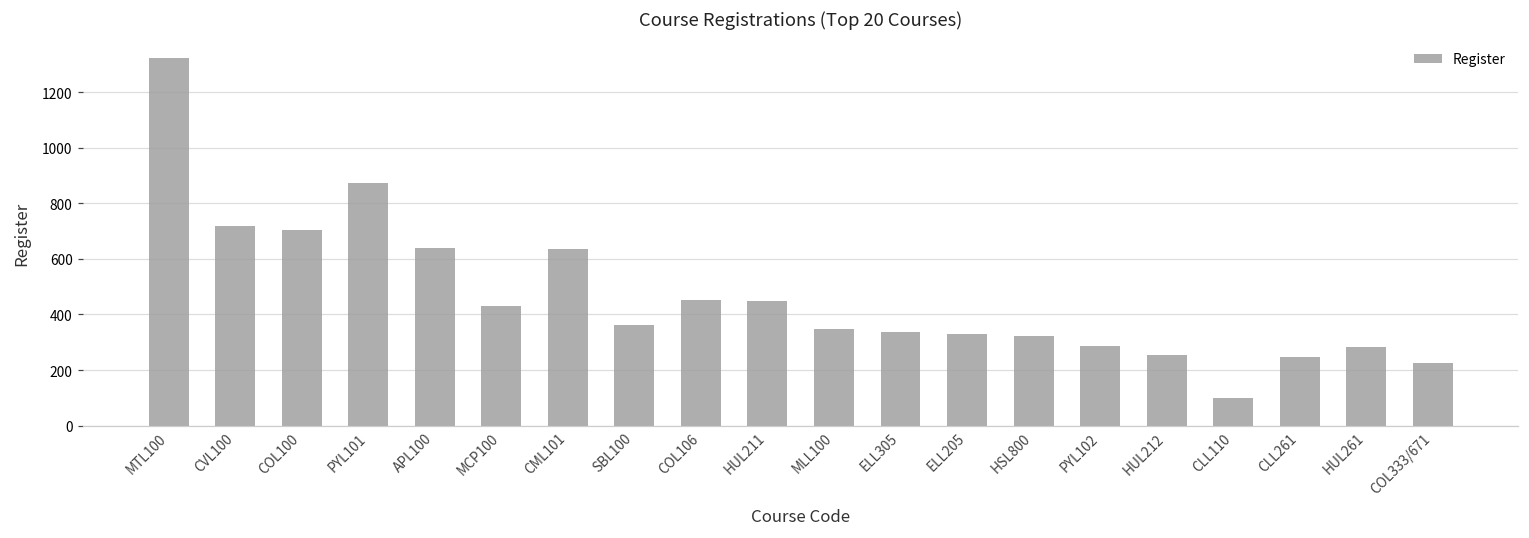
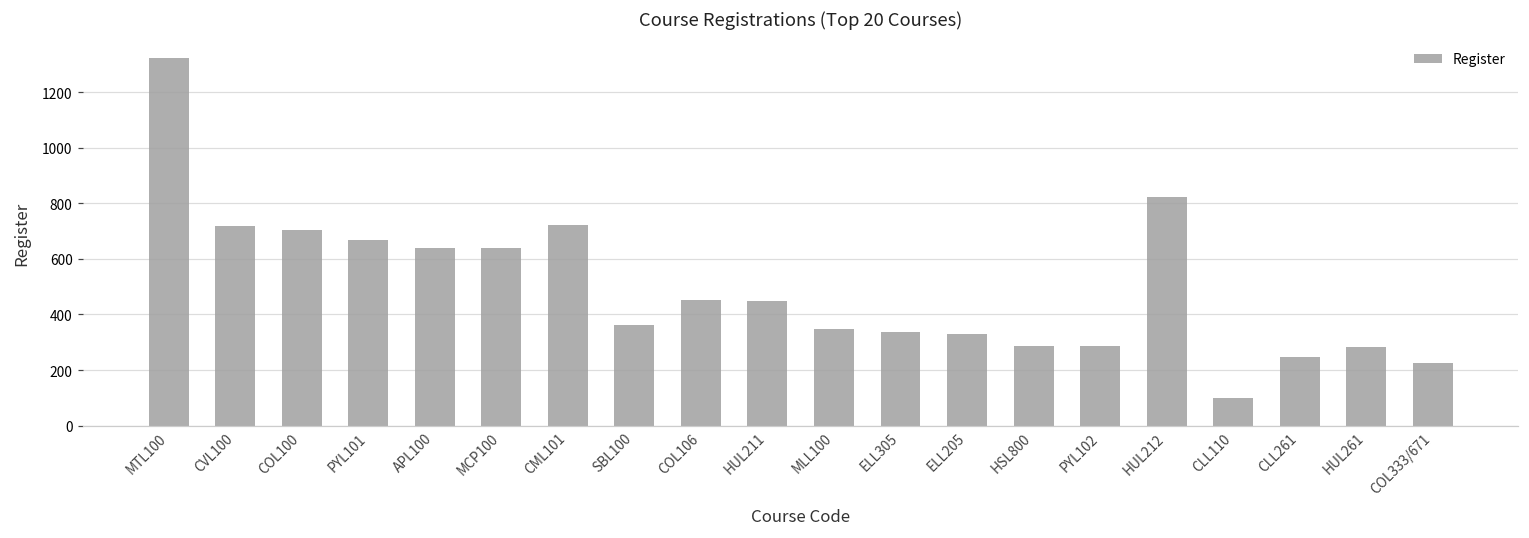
PYL101: 870 -> 670
MCP100: 430 -> 640
CML101: 640 -> 720
HSL800: 320 -> 290
HUL212: 260 -> 820
